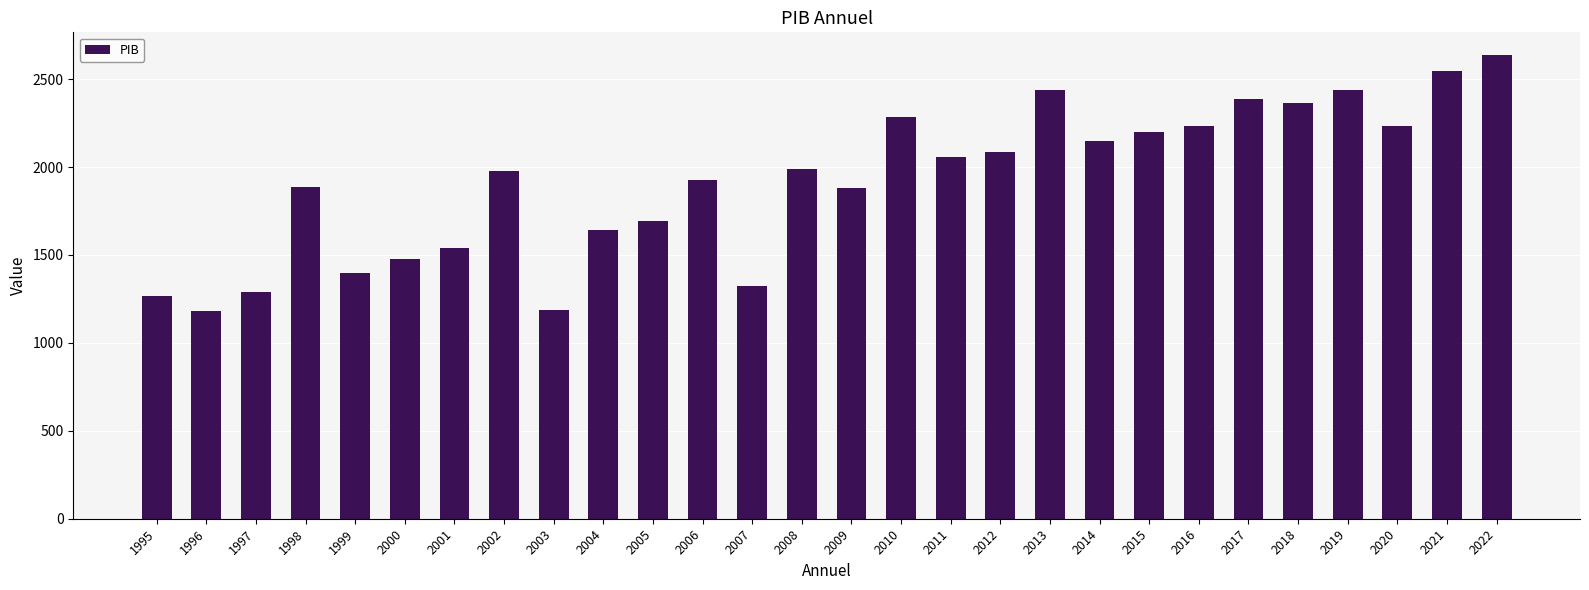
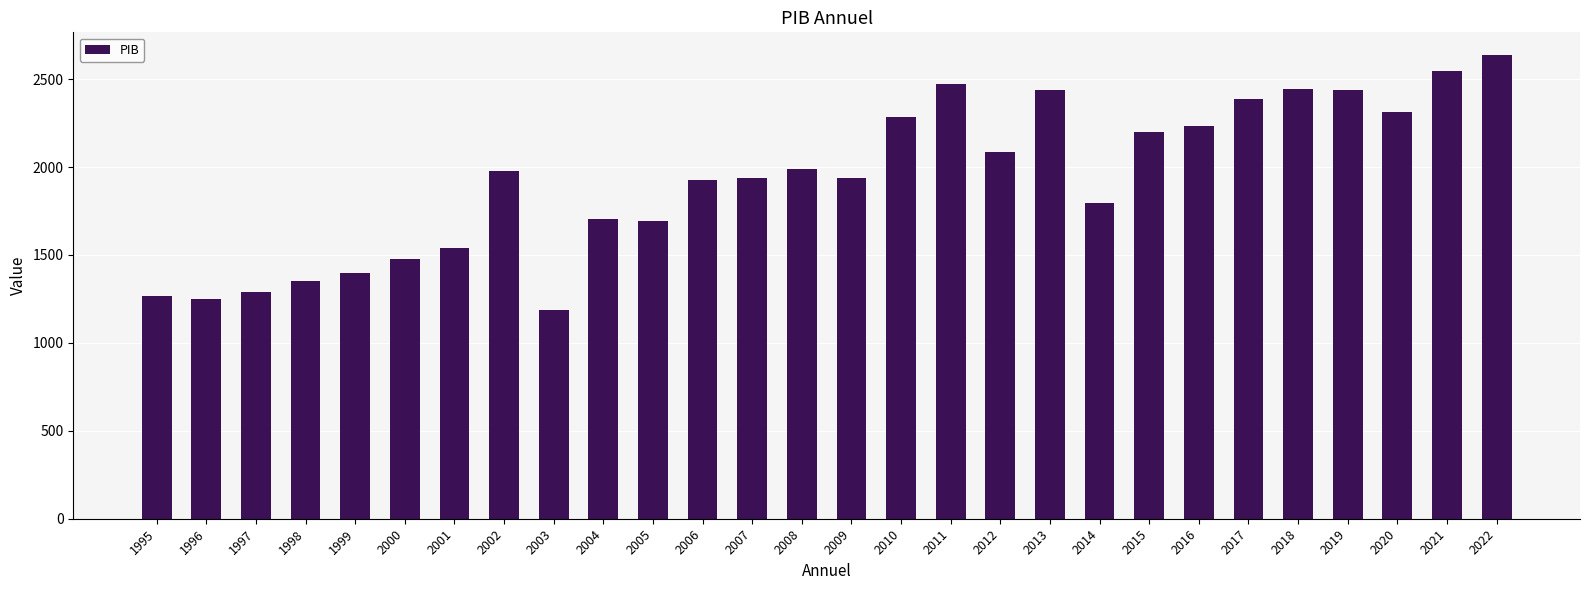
1996: 1180 -> 1250
1998: 1890 -> 1350
2004: 1640 -> 1700
2007: 1320 -> 1940
2009: 1880 -> 1930
2011: 2060 -> 2470
2014: 2150 -> 1790
2018: 2360 -> 2440
2020: 2230 -> 2310
